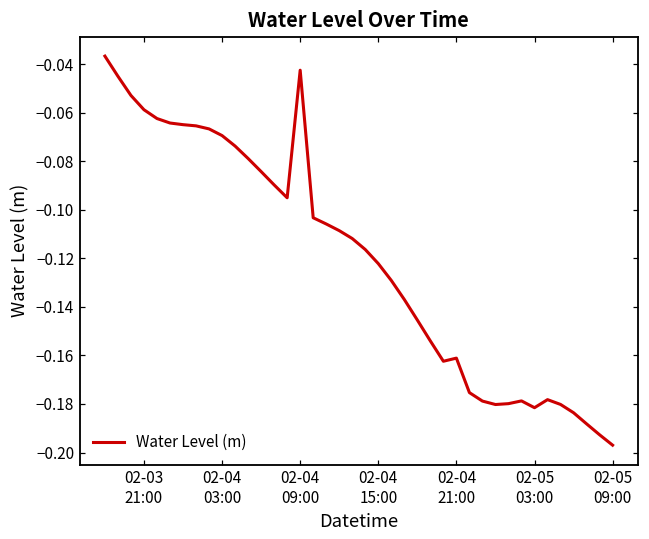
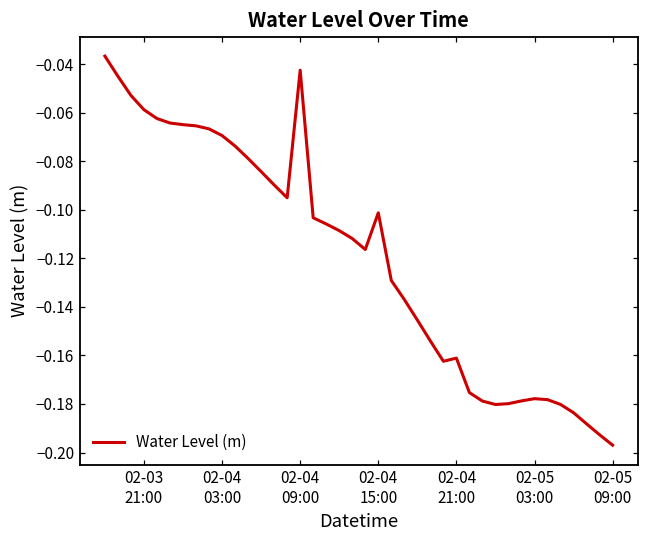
02-04 15:00: -0.122 -> -0.101
02-05 03:00: -0.182 -> -0.178
